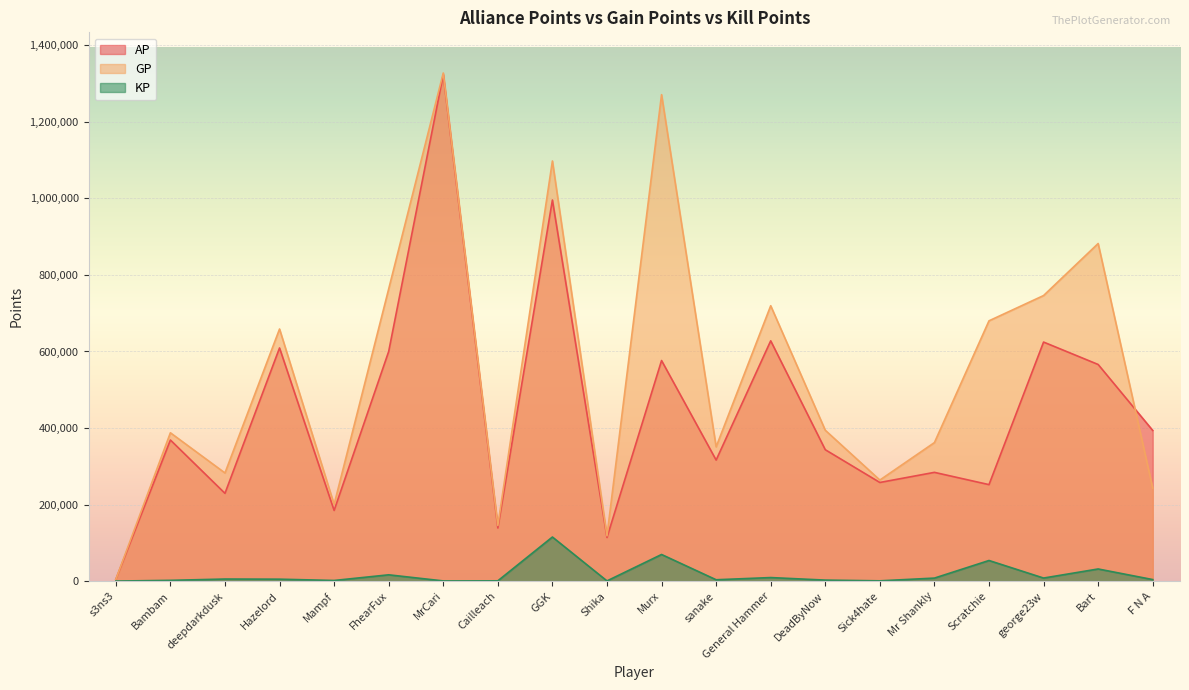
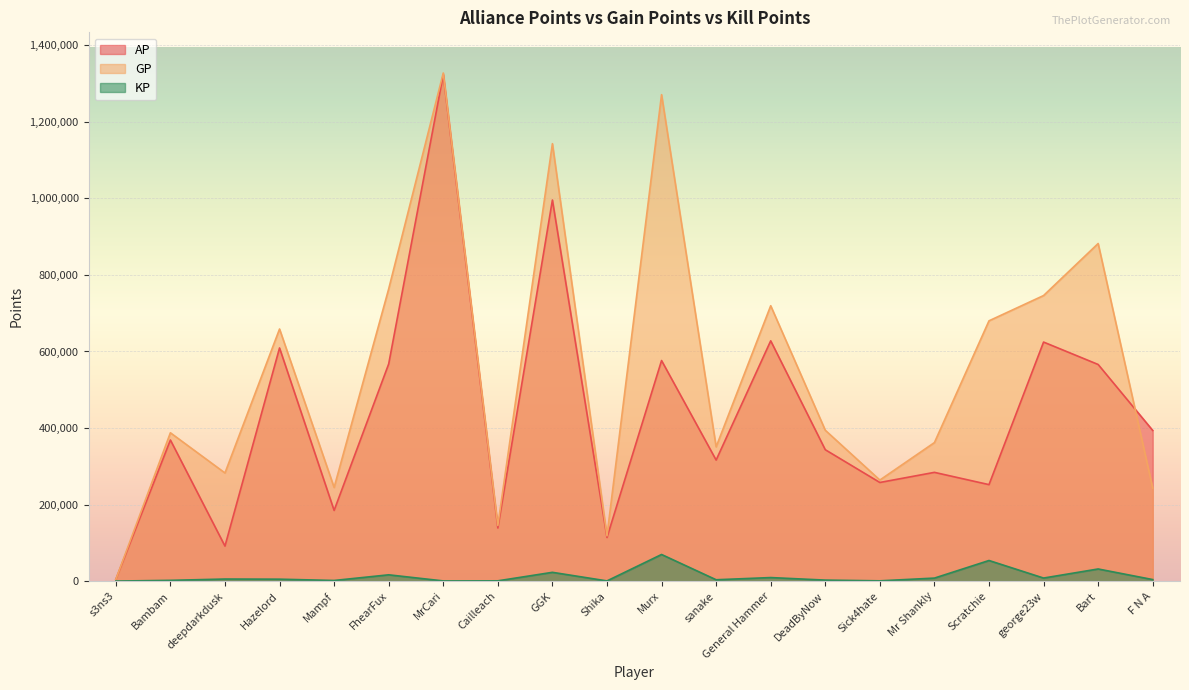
AP, deepdarkdusk: 230,000 -> 90,000
GP, Mampf: 200,000 -> 240,000
AP, FhearFux: 600,000 -> 570,000
GP, GGK: 1,100,000 -> 1,140,000
KP, GGK: 120,000 -> 20,000
